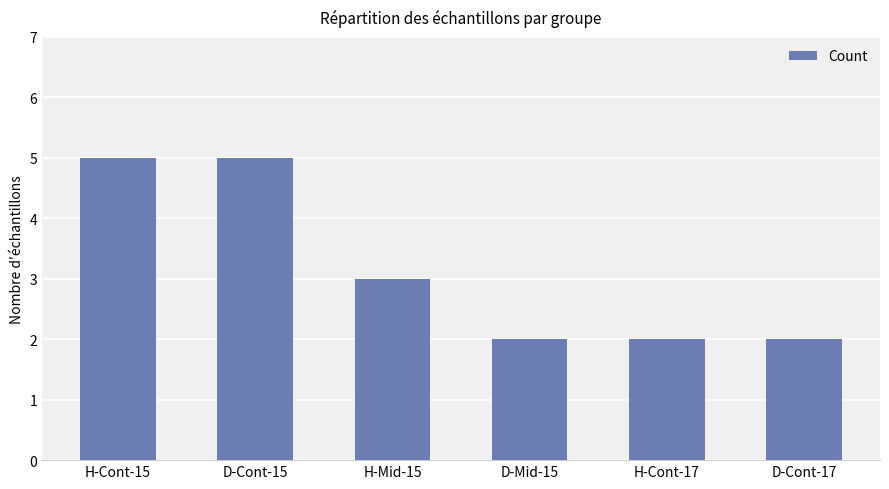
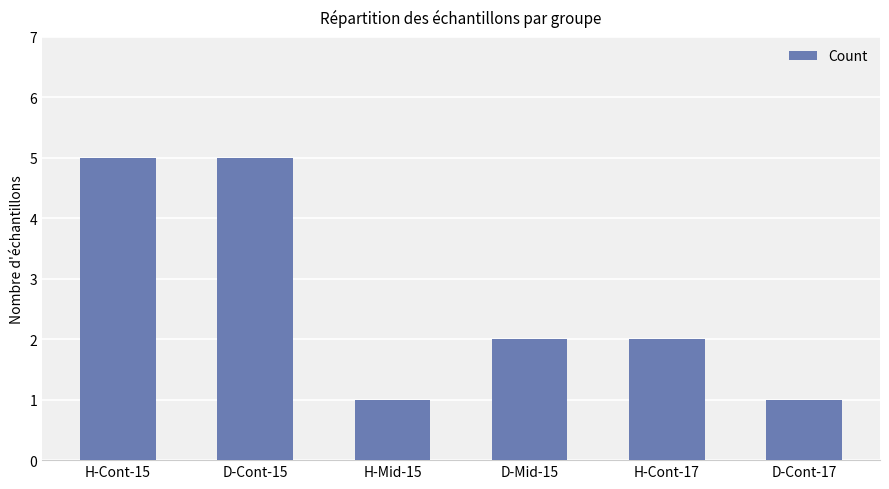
H-Mid-15: 3 -> 1
D-Cont-17: 2 -> 1
